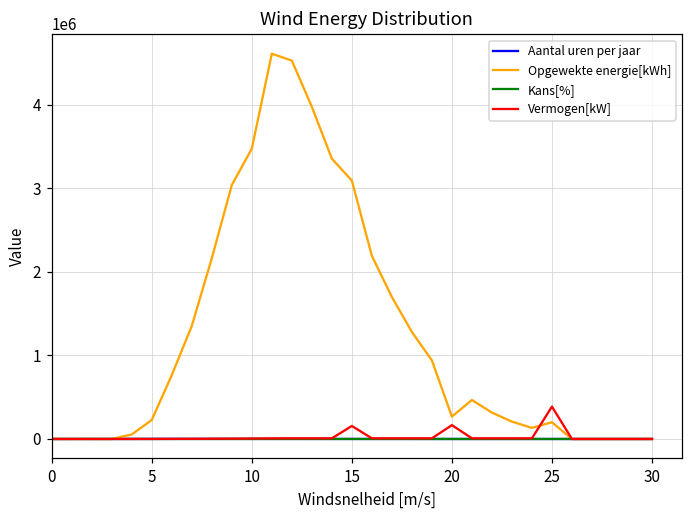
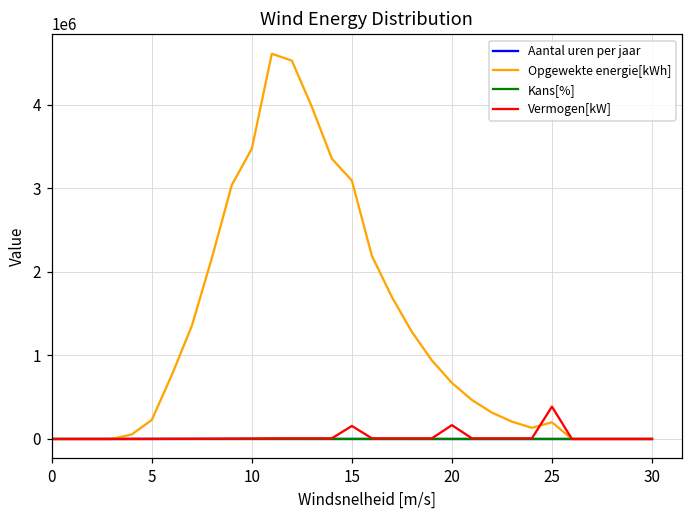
Opgewekte energie[kWh], 20: 300000 -> 700000
